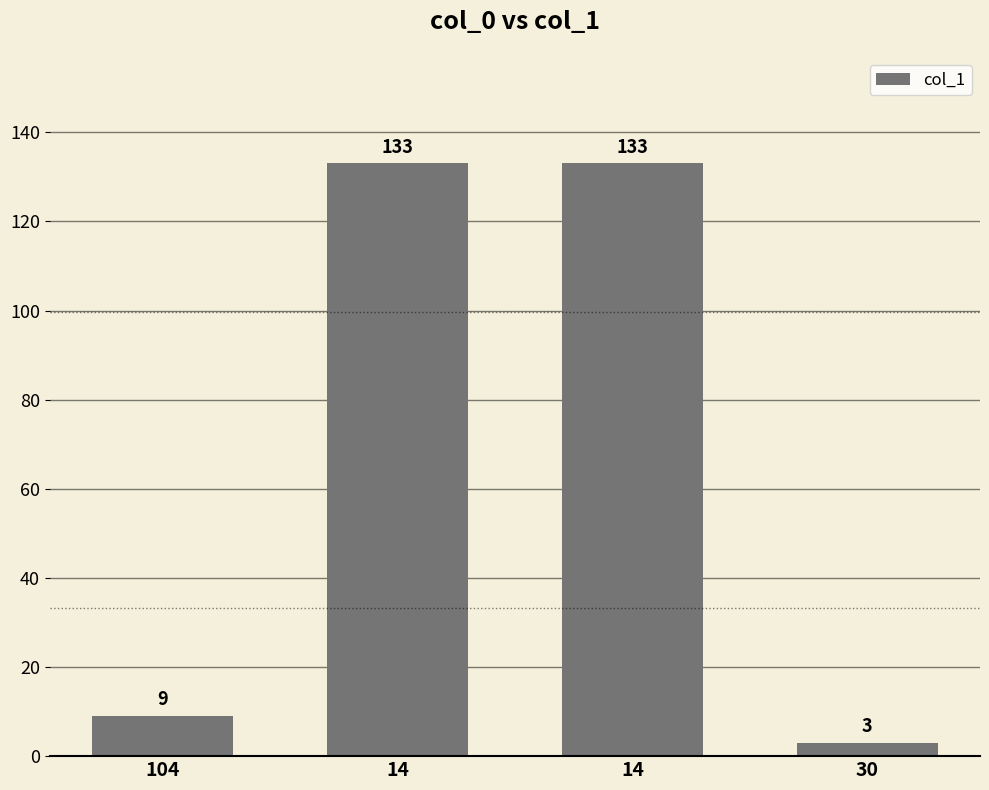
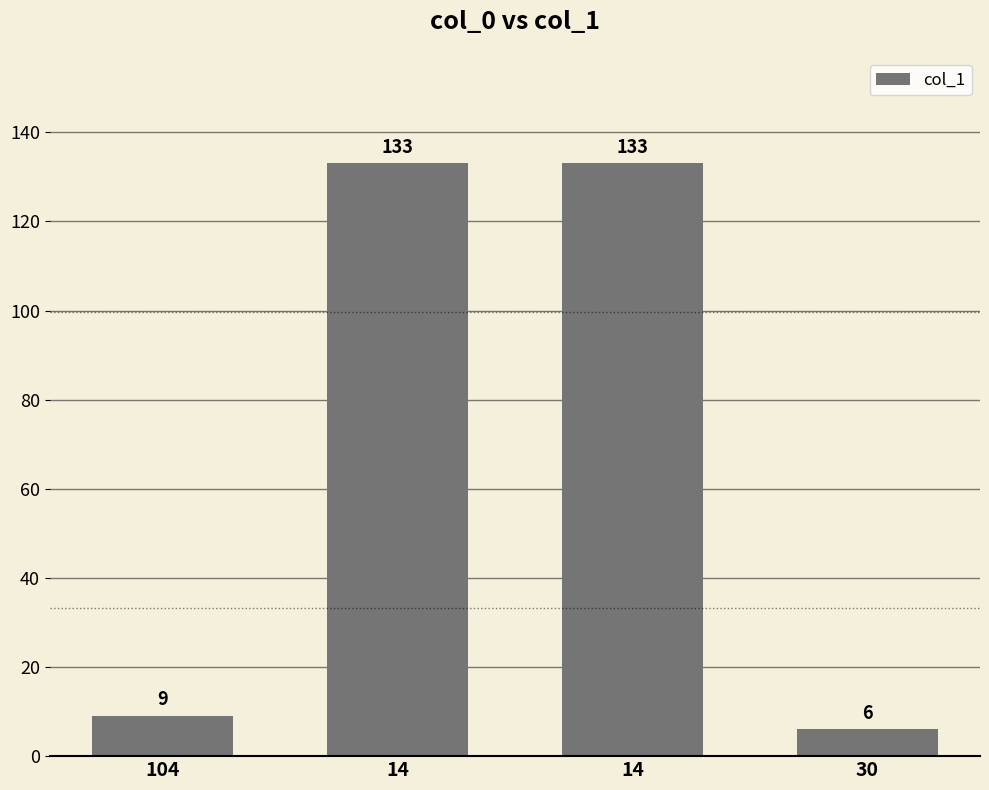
30: 3 -> 6
